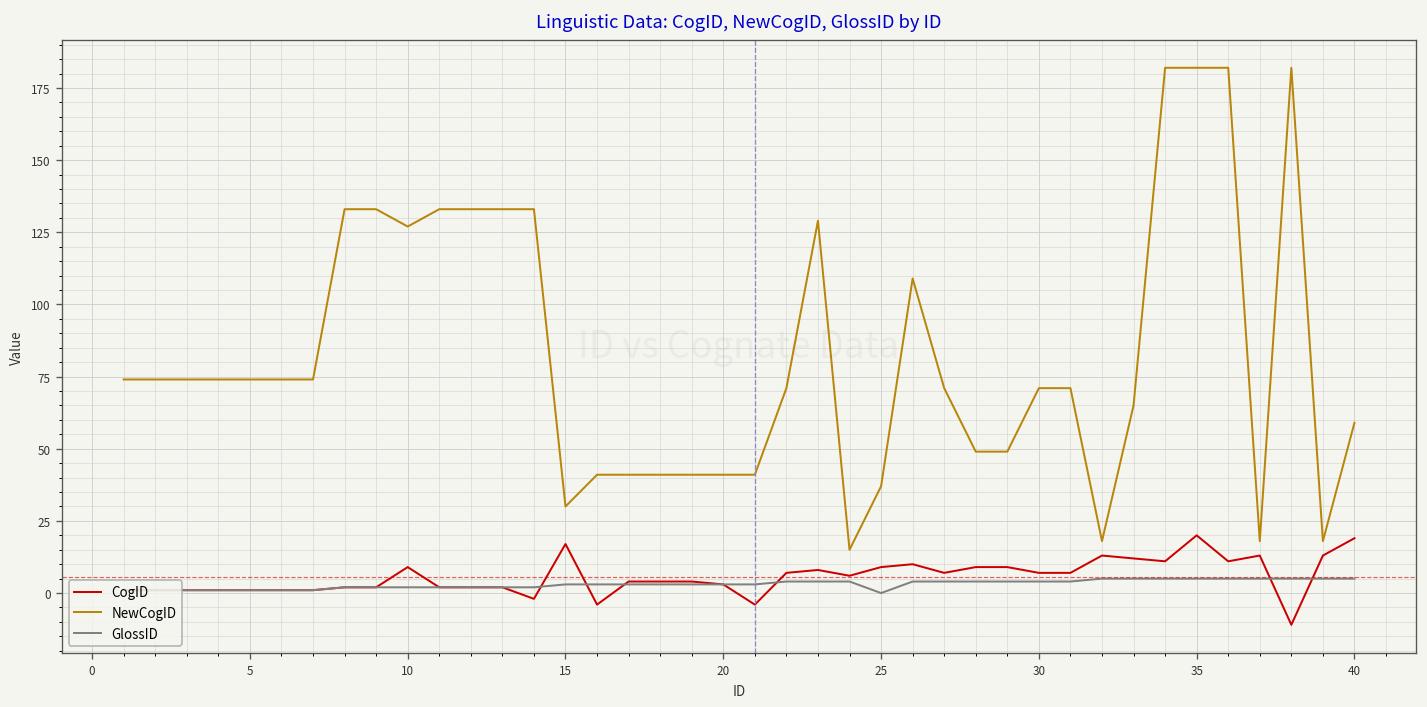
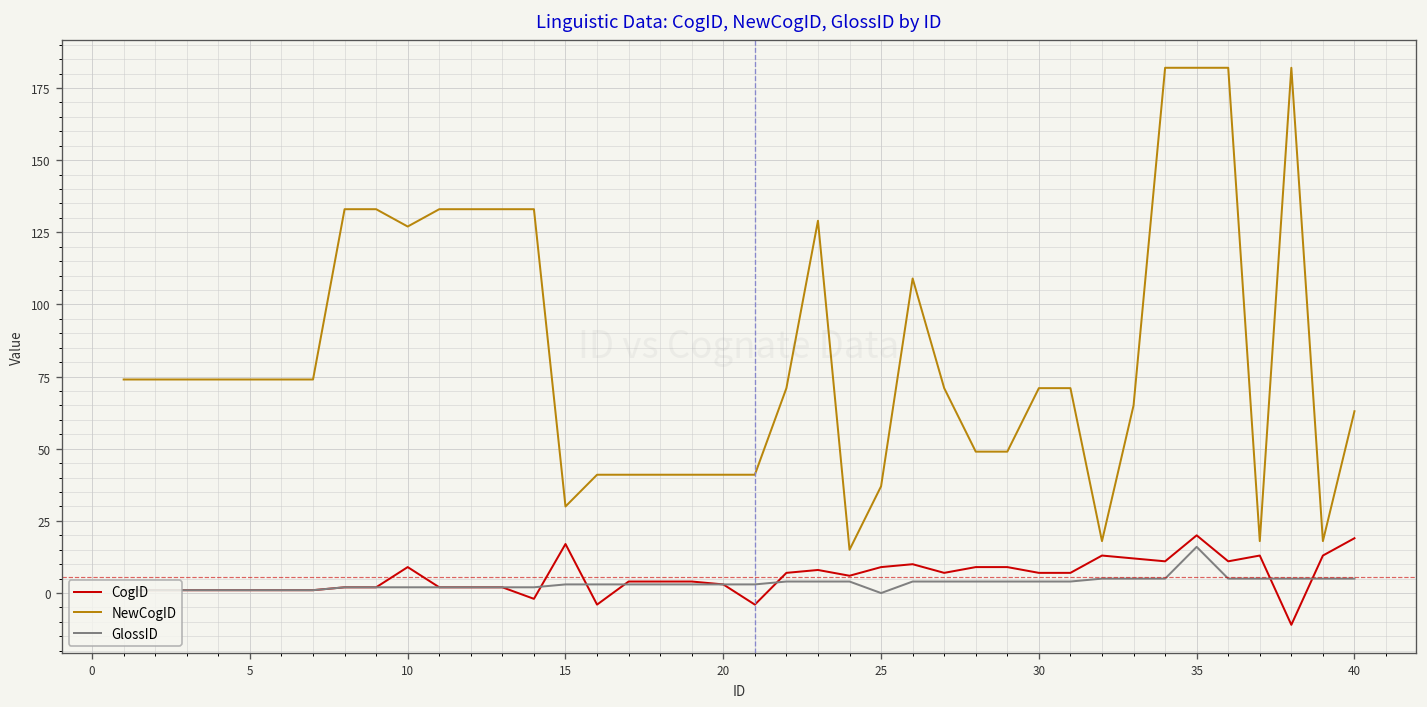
GlossID, 35: 5 -> 16
NewCogID, 40: 59 -> 63
